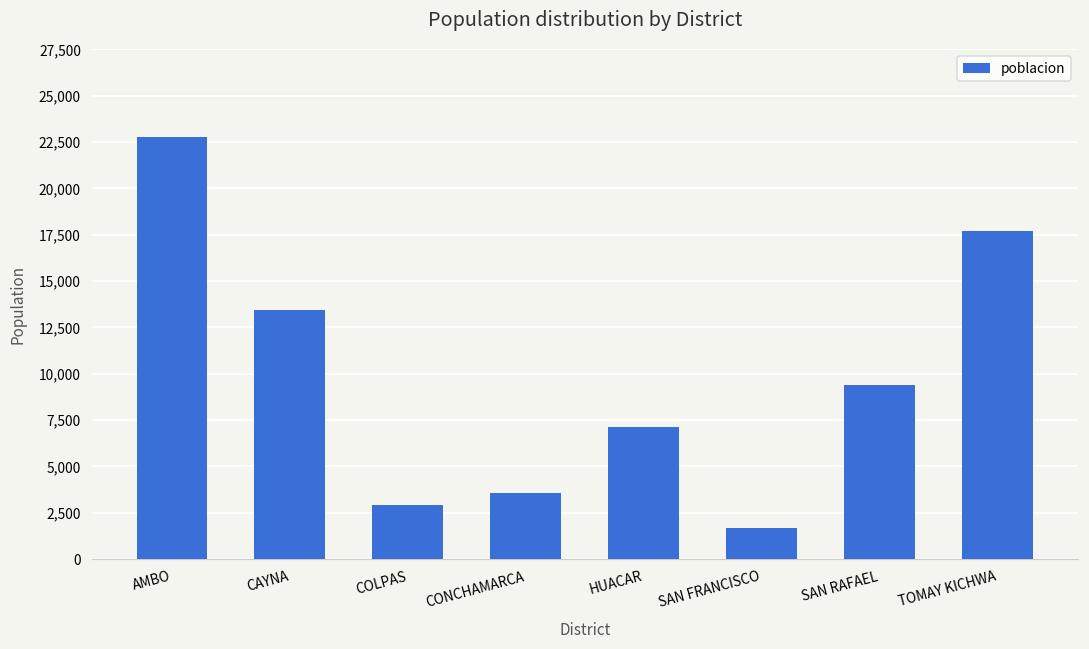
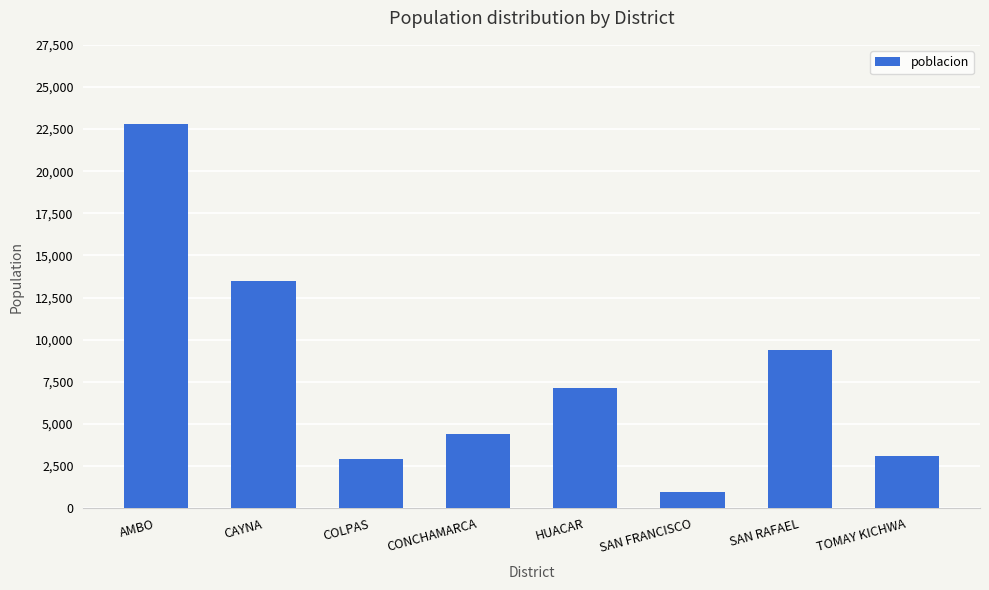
CONCHAMARCA: 3,600 -> 4,400
SAN FRANCISCO: 1,700 -> 1,000
TOMAY KICHWA: 17,700 -> 3,100
